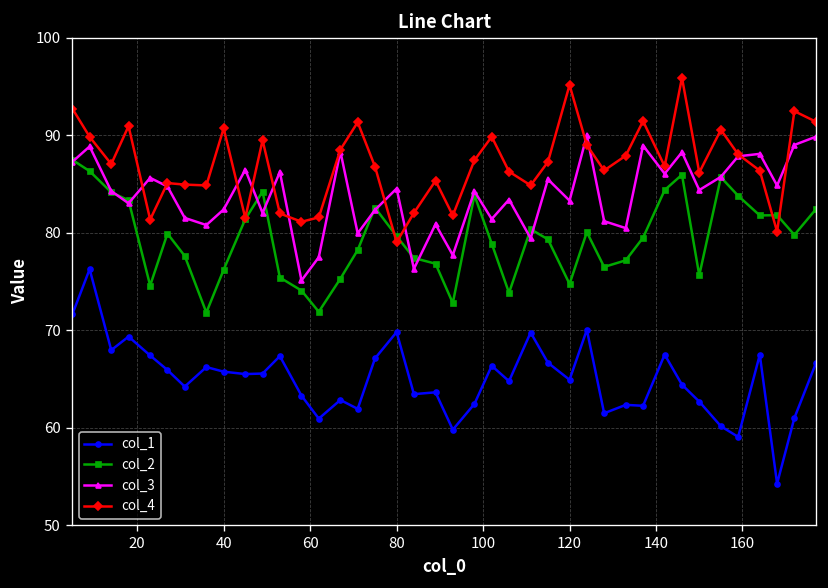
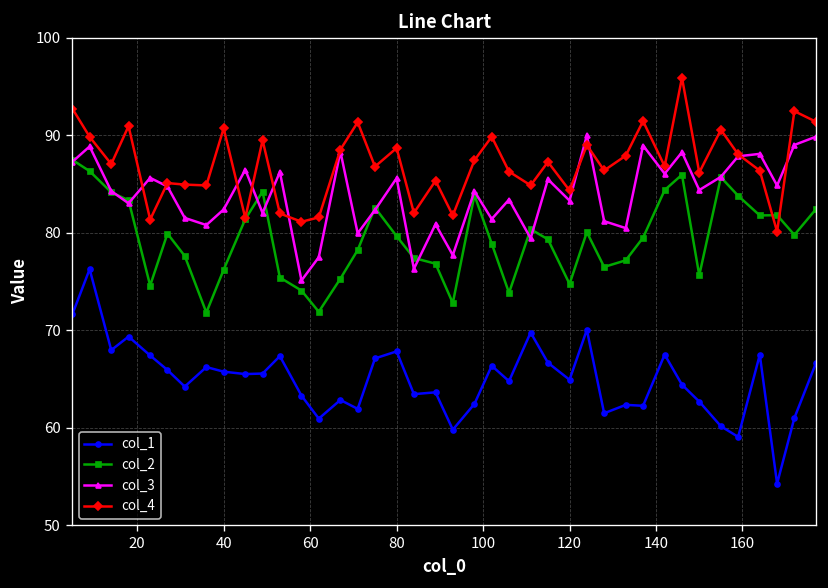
col_1, 80: 70 -> 68
col_3, 80: 85 -> 86
col_4, 80: 79 -> 89
col_4, 120: 95 -> 84
